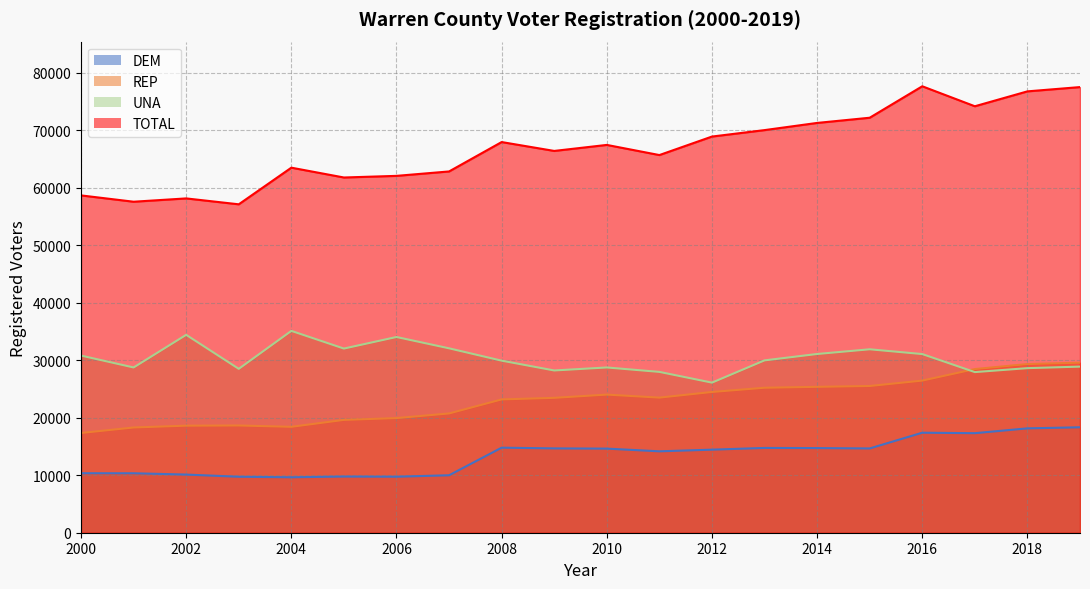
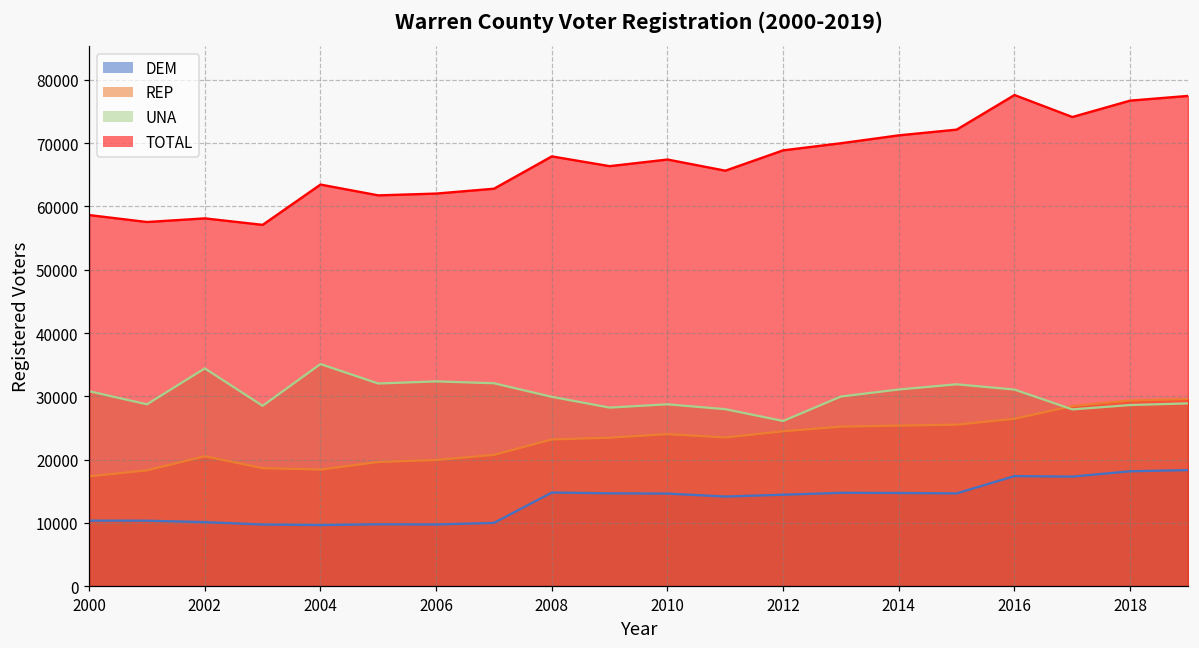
REP, 2002: 19000 -> 21000
UNA, 2006: 34000 -> 32000
